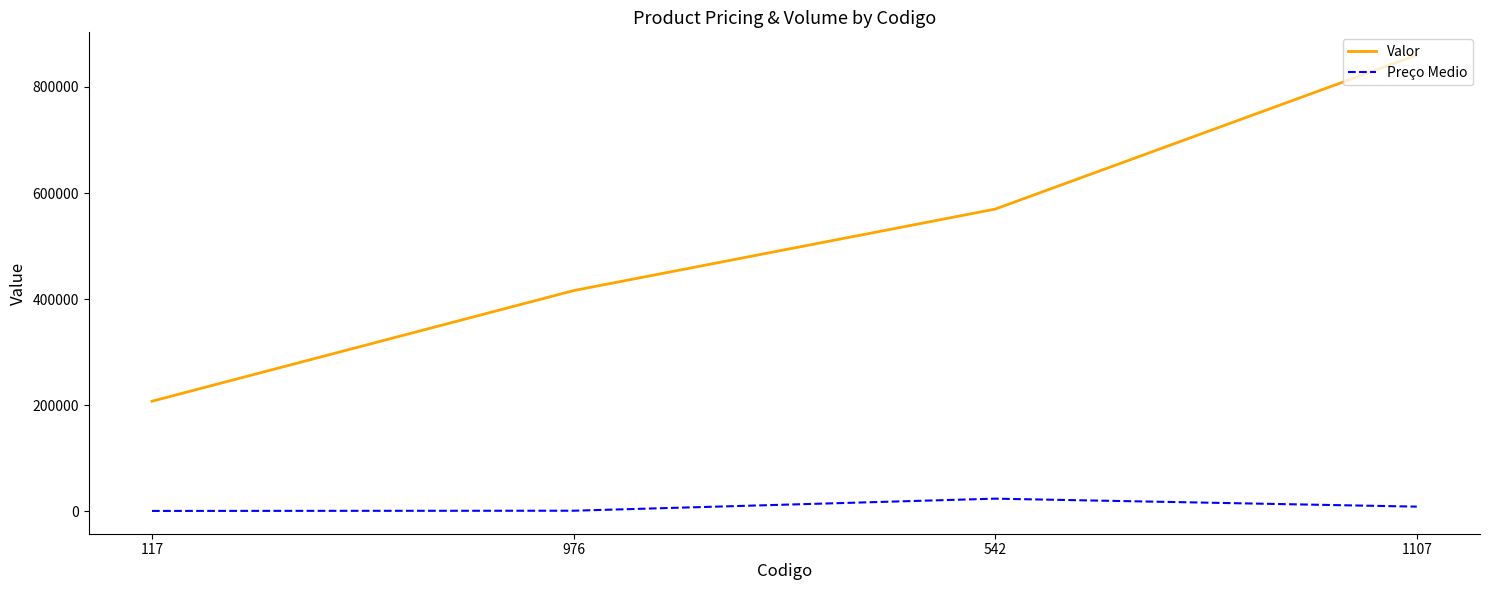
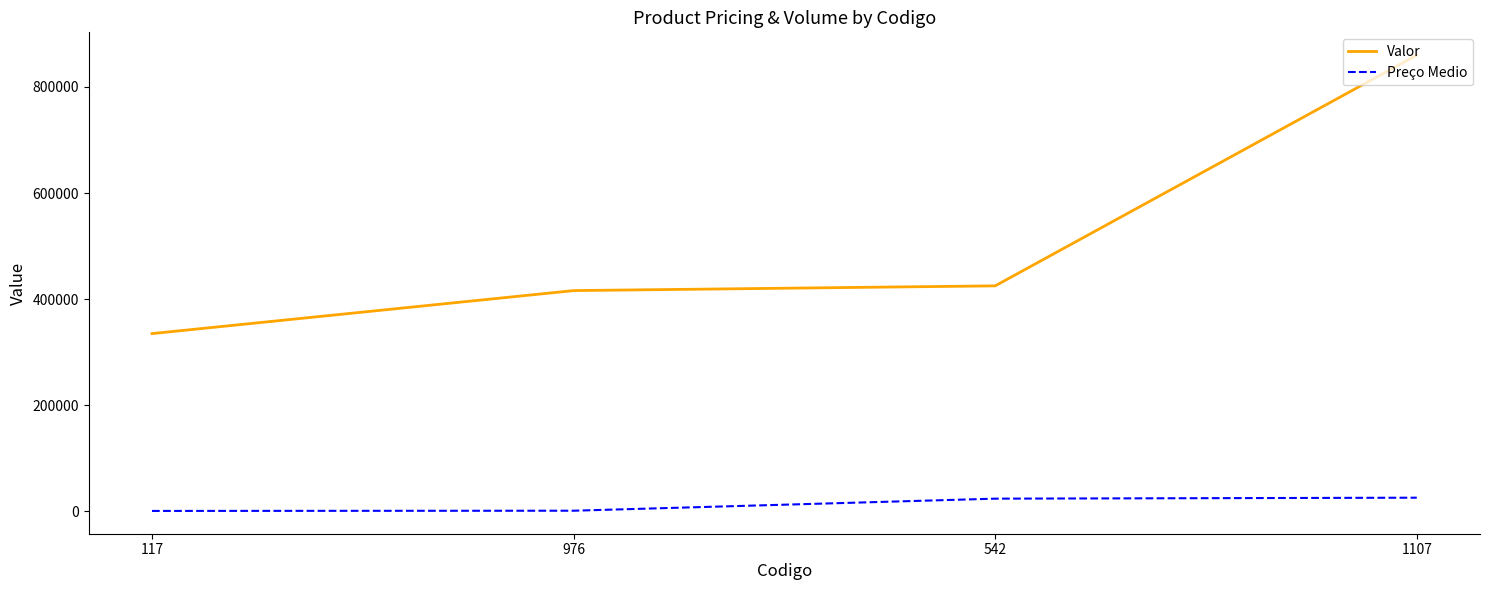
Valor, 117: 210000 -> 340000
Valor, 542: 570000 -> 430000
Preço Medio, 1107: 10000 -> 30000
